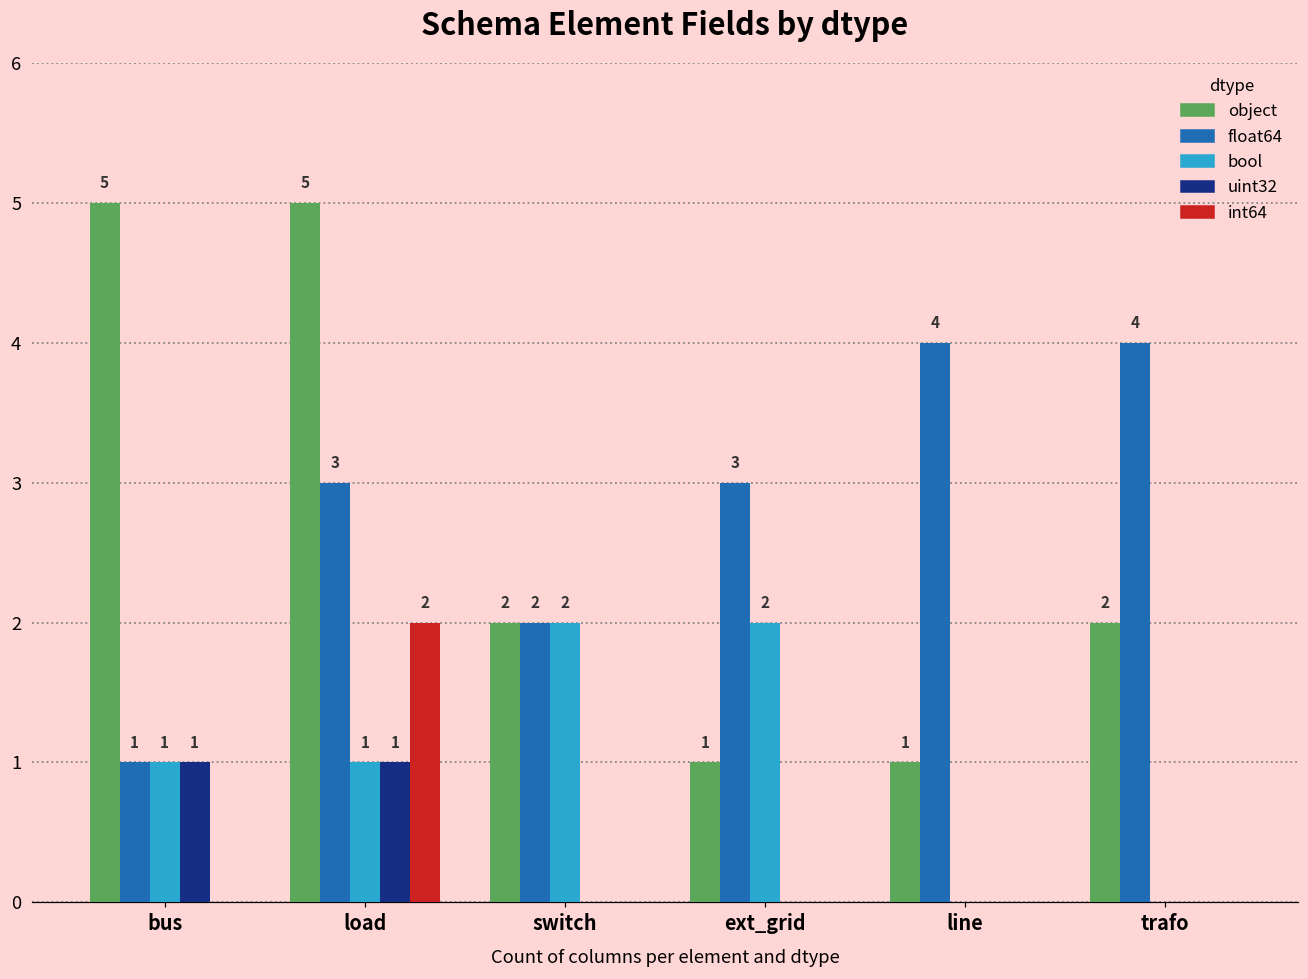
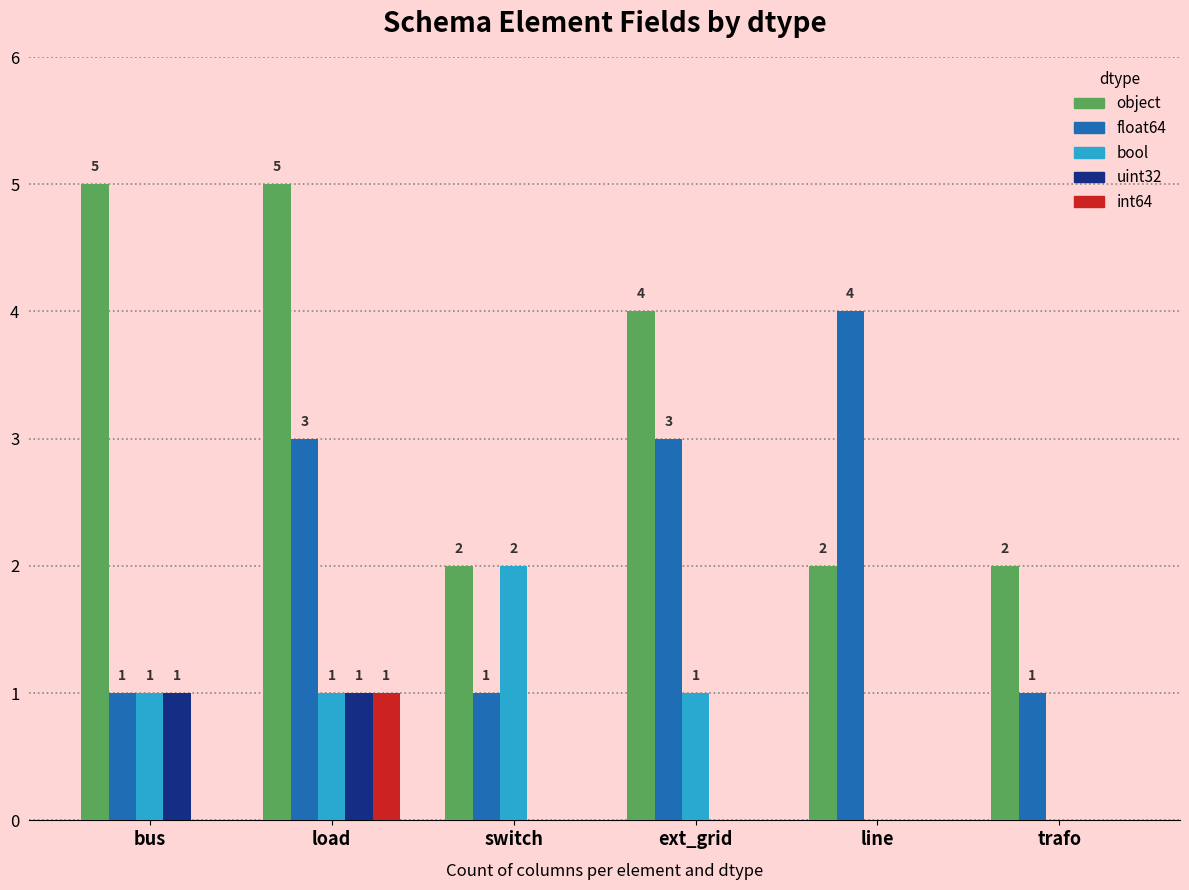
int64, load: 2 -> 1
float64, switch: 2 -> 1
object, ext_grid: 1 -> 4
bool, ext_grid: 2 -> 1
object, line: 1 -> 2
float64, trafo: 4 -> 1
